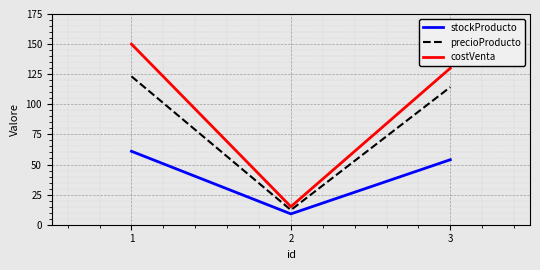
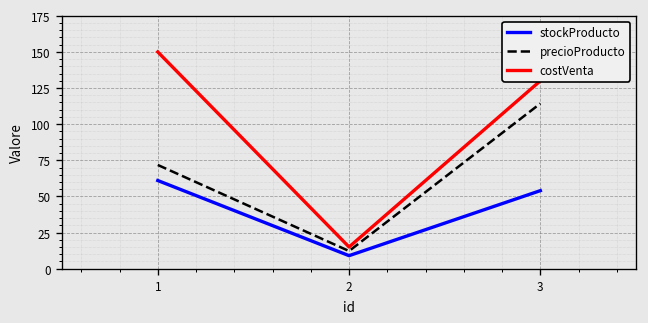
precioProducto, 1: 123 -> 72
